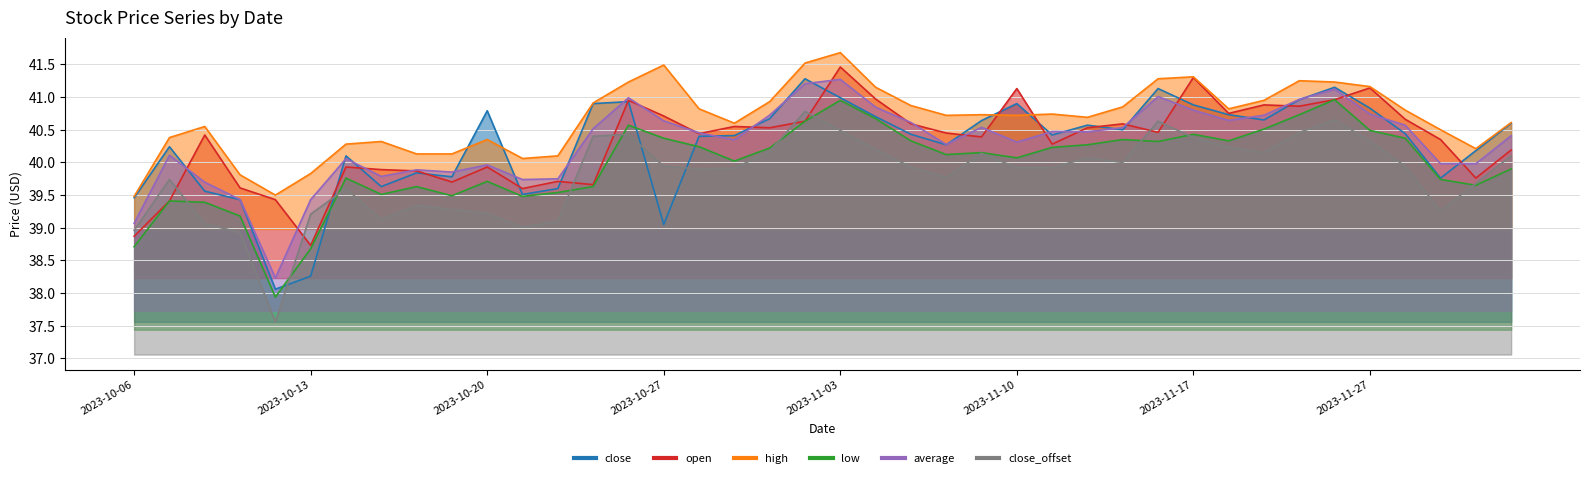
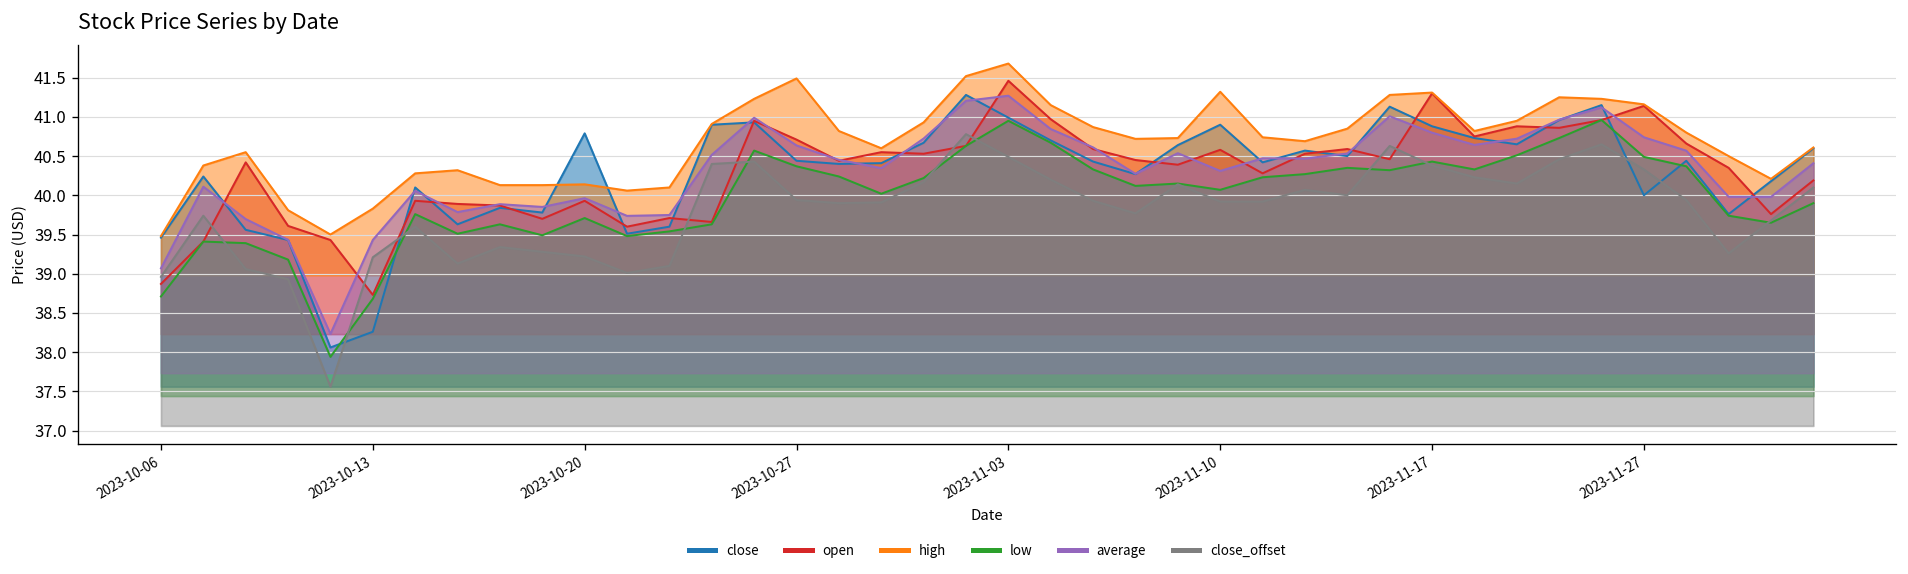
high, 2023-10-20: 40.4 -> 40.1
close, 2023-10-27: 39.1 -> 40.4
open, 2023-11-10: 41.1 -> 40.6
high, 2023-11-10: 40.7 -> 41.3
close, 2023-11-27: 40.8 -> 40.0
